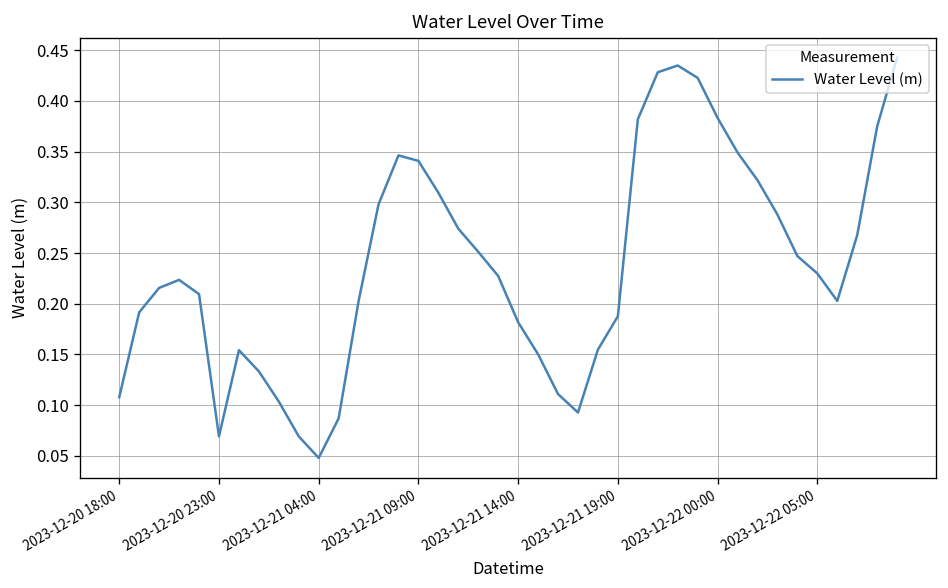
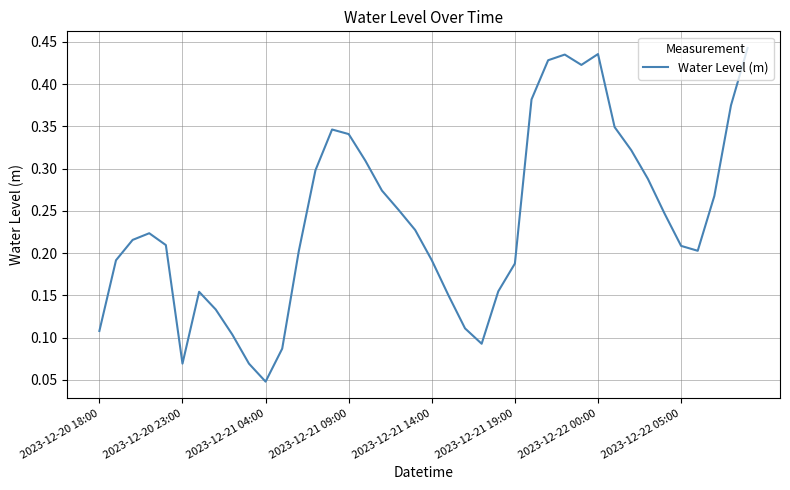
2023-12-21 14:00: 0.18 -> 0.19
2023-12-22 00:00: 0.38 -> 0.44
2023-12-22 05:00: 0.23 -> 0.21
